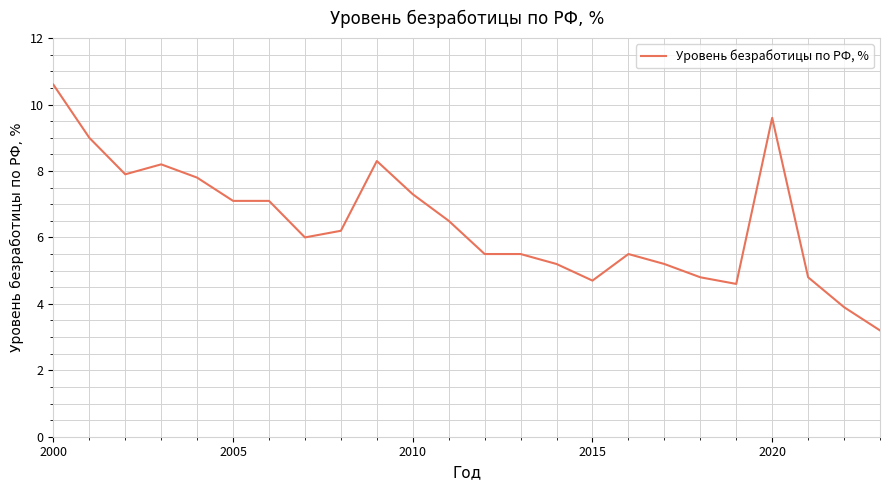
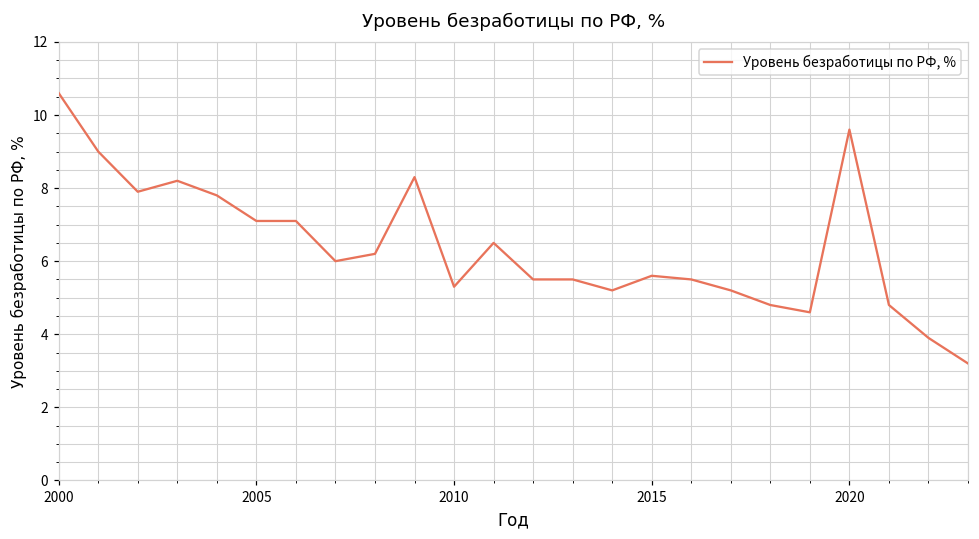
2010: 7.3 -> 5.3
2015: 4.7 -> 5.6
